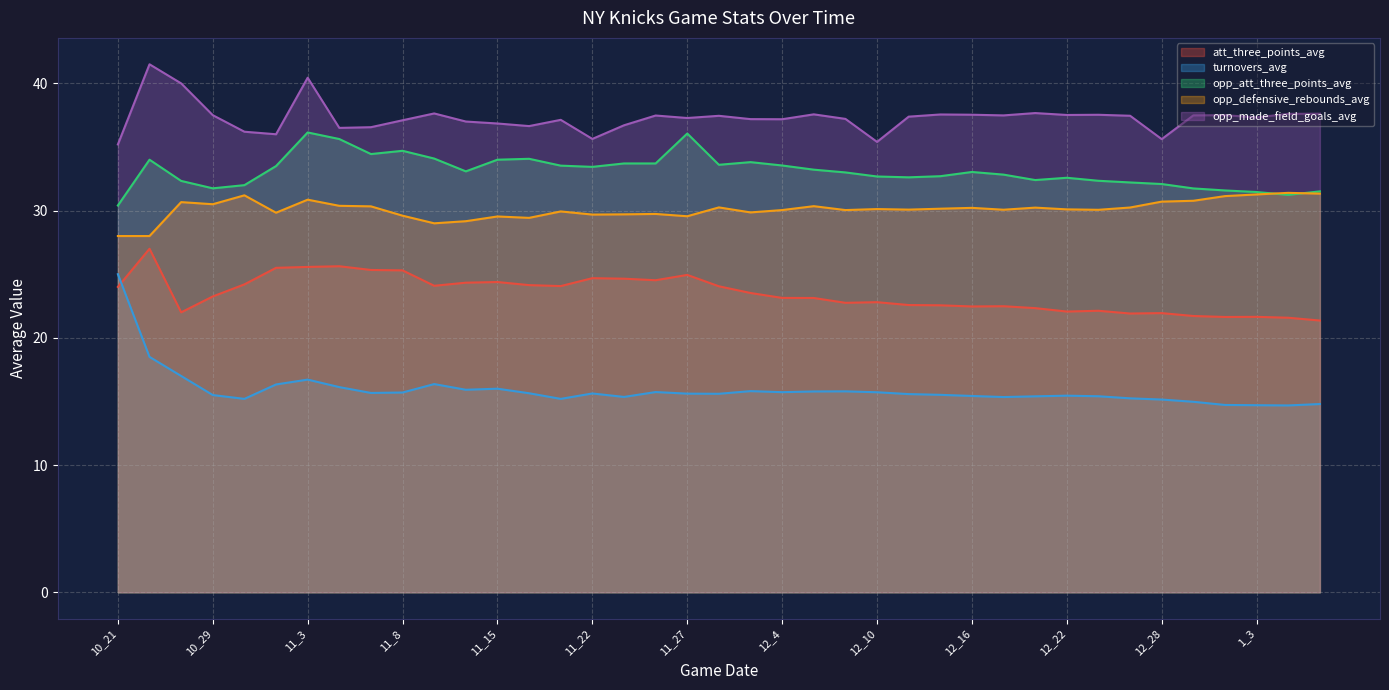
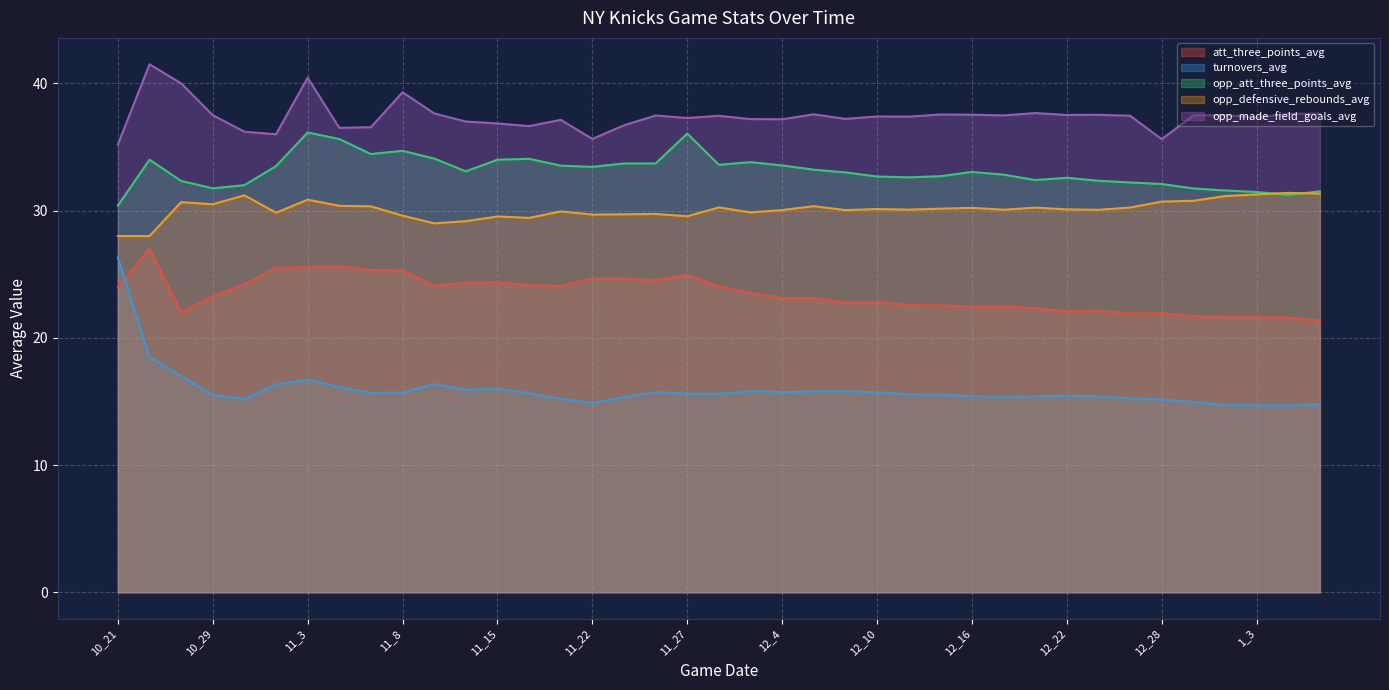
turnovers_avg, 10_21: 25.0 -> 26.3
opp_made_field_goals_avg, 11_8: 37.1 -> 39.3
turnovers_avg, 11_22: 15.6 -> 14.9
opp_made_field_goals_avg, 12_10: 35.4 -> 37.4
